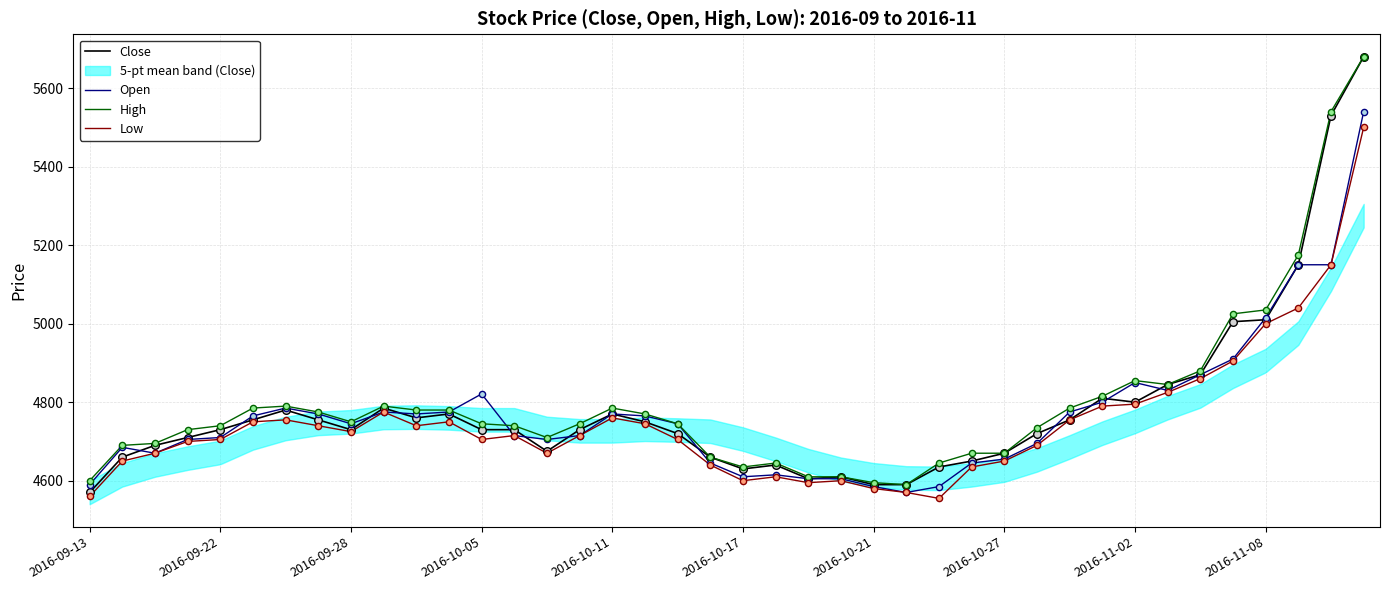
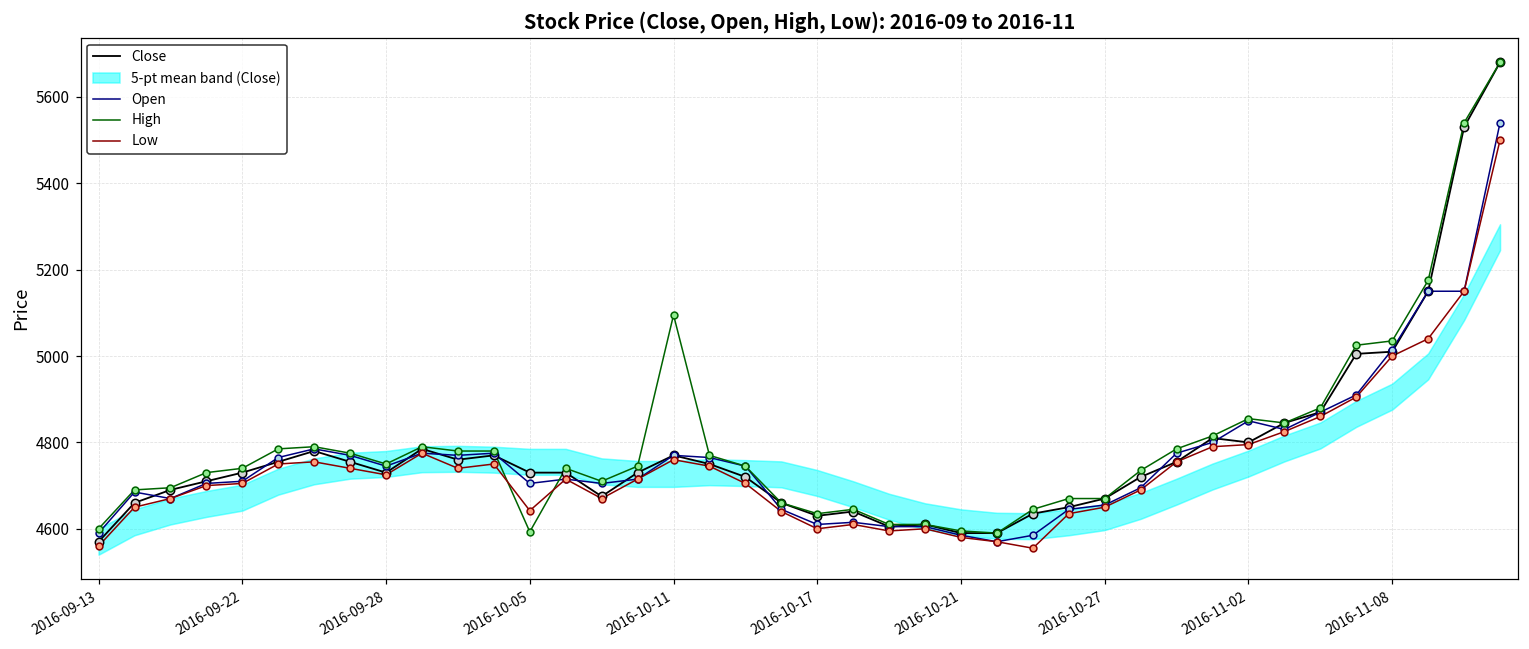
Open, 2016-10-05: 4820 -> 4710
High, 2016-10-05: 4750 -> 4590
Low, 2016-10-05: 4710 -> 4640
High, 2016-10-11: 4790 -> 5100
